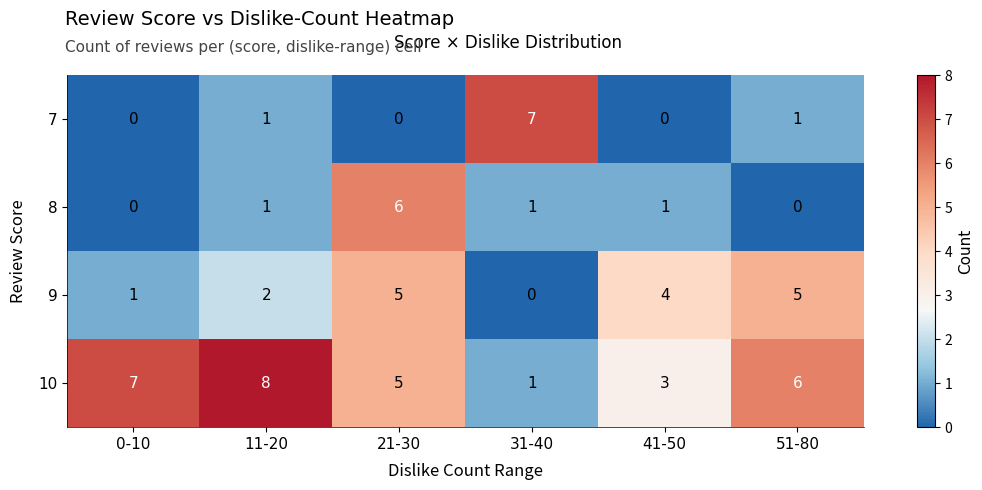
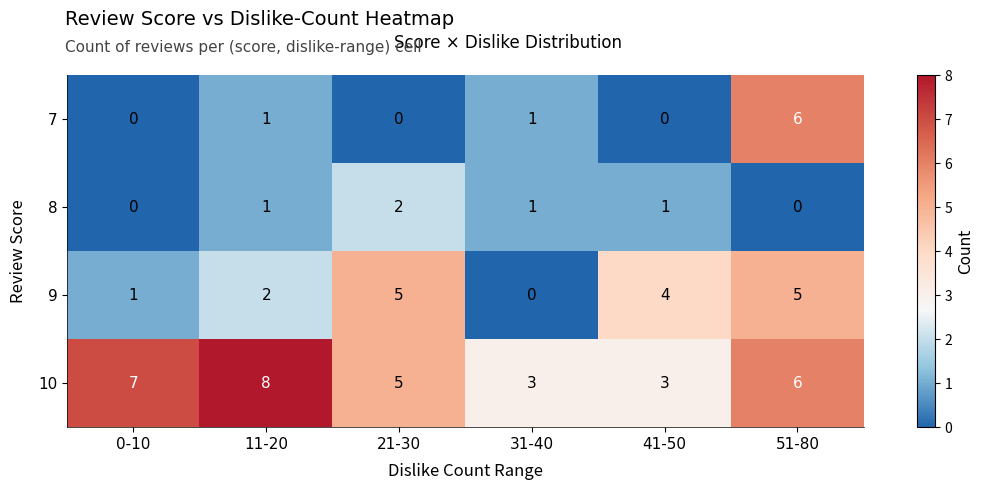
7, 31-40: 7 -> 1
7, 51-80: 1 -> 6
8, 21-30: 6 -> 2
10, 31-40: 1 -> 3
